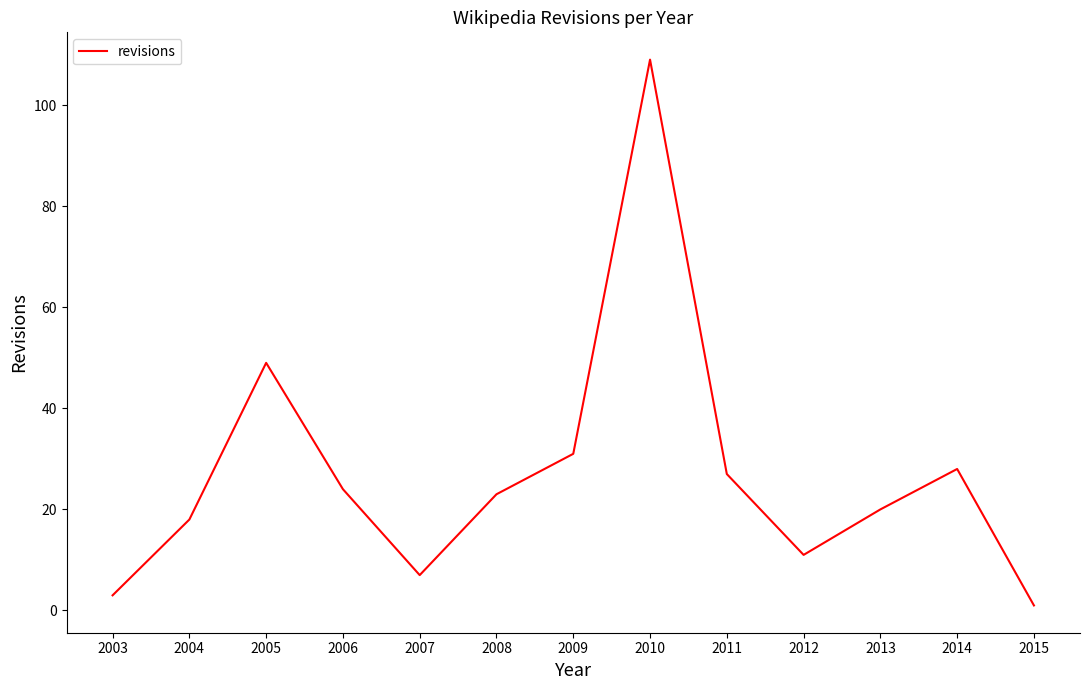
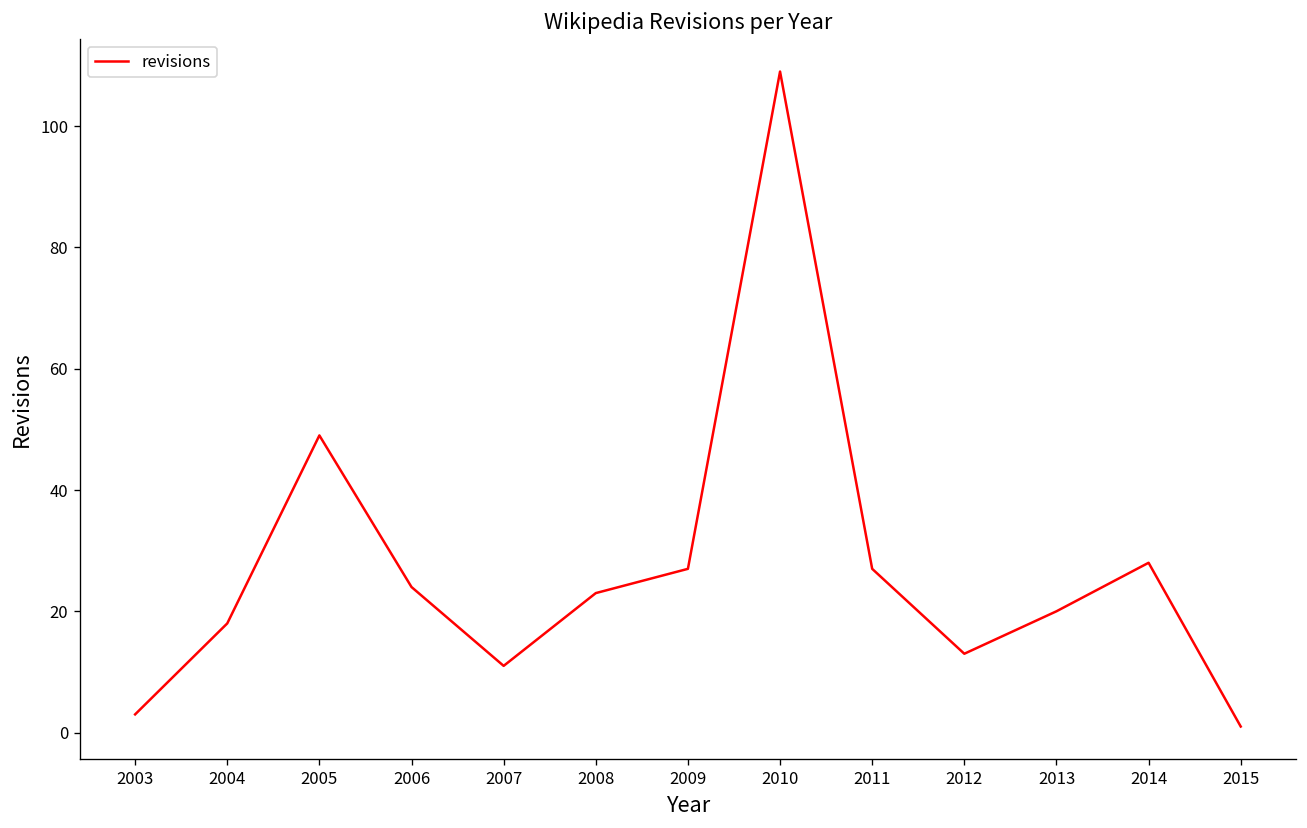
2007: 7 -> 11
2009: 31 -> 27
2012: 11 -> 13
